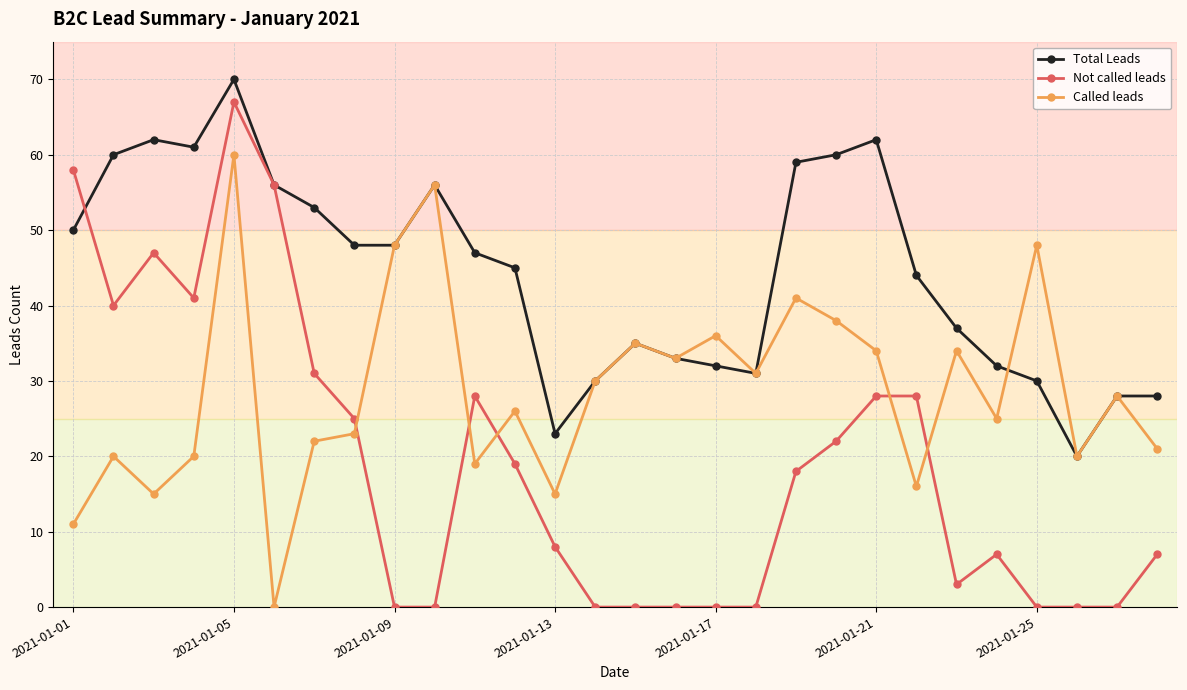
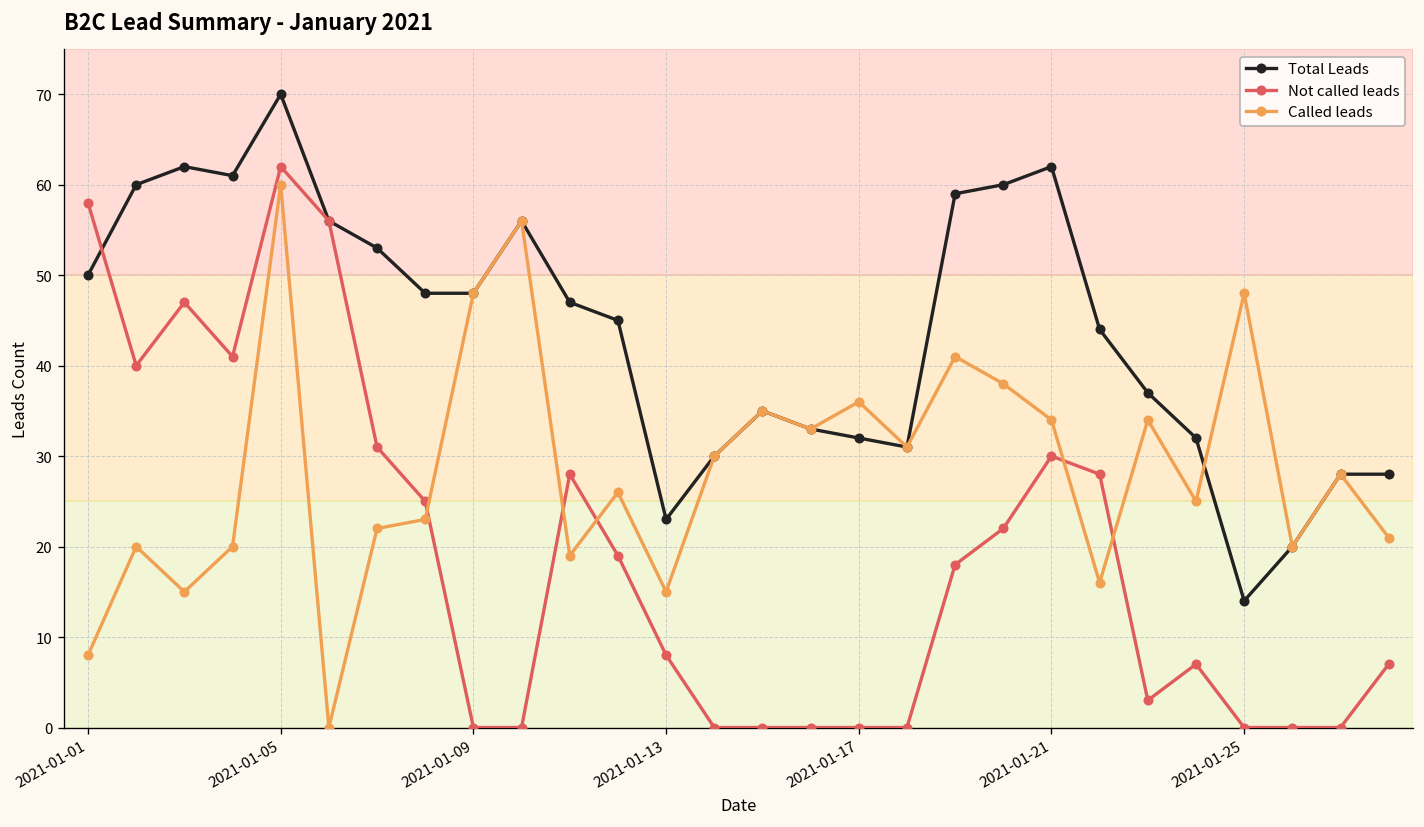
Called leads, 2021-01-01: 11 -> 8
Not called leads, 2021-01-05: 67 -> 62
Not called leads, 2021-01-21: 28 -> 30
Total Leads, 2021-01-25: 30 -> 14
